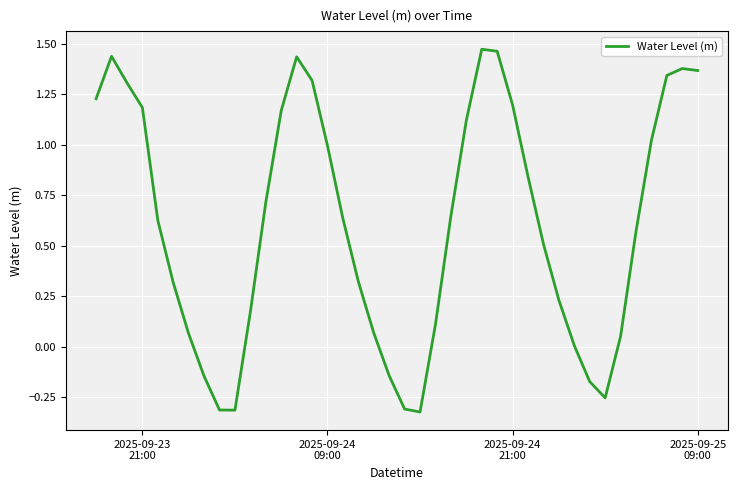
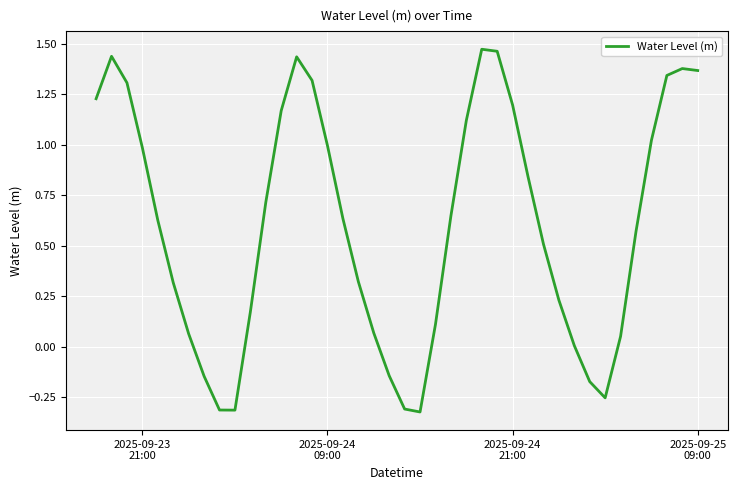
2025-09-23 21:00: 1.18 -> 0.98
